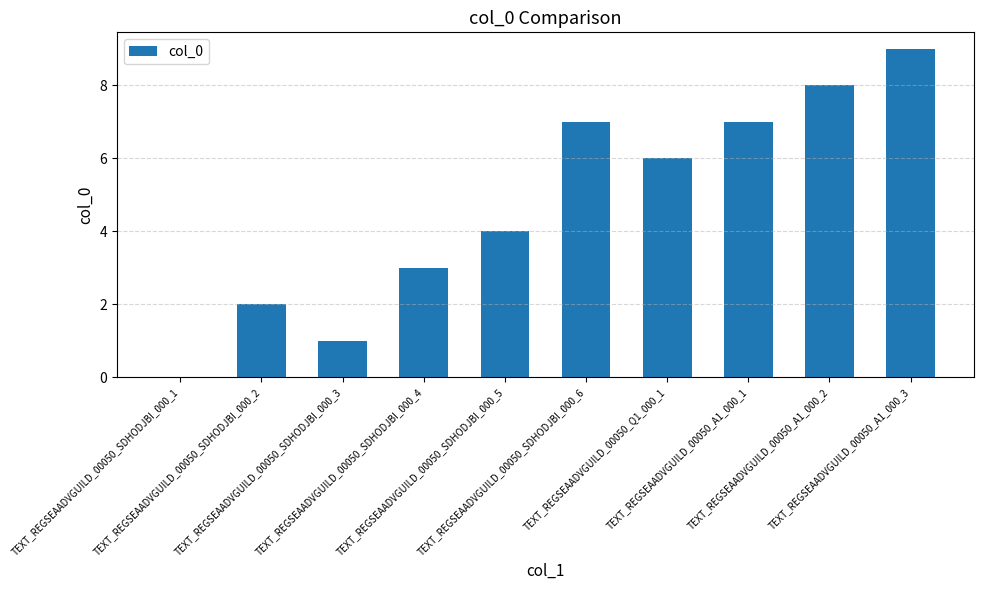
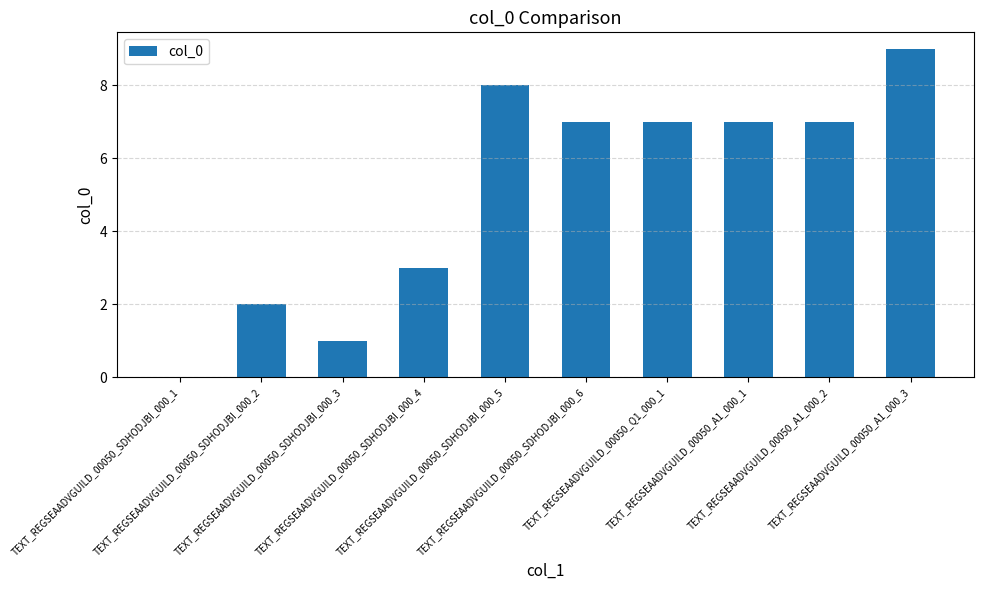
TEXT_REGSEAADVGUILD_00050_SDHODJBI_000_5: 4 -> 8
TEXT_REGSEAADVGUILD_00050_Q1_000_1: 6 -> 7
TEXT_REGSEAADVGUILD_00050_A1_000_2: 8 -> 7
